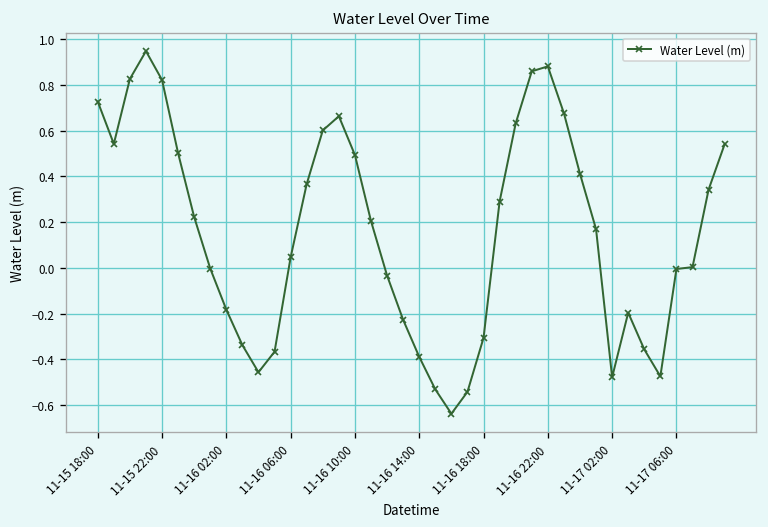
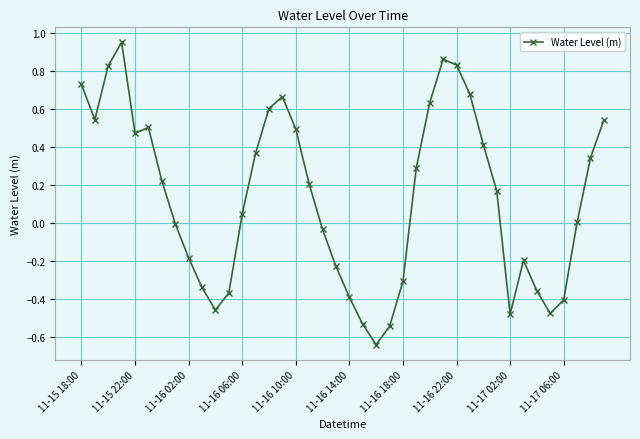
11-15 22:00: 0.82 -> 0.47
11-16 22:00: 0.88 -> 0.83
11-17 06:00: 0.00 -> -0.40
